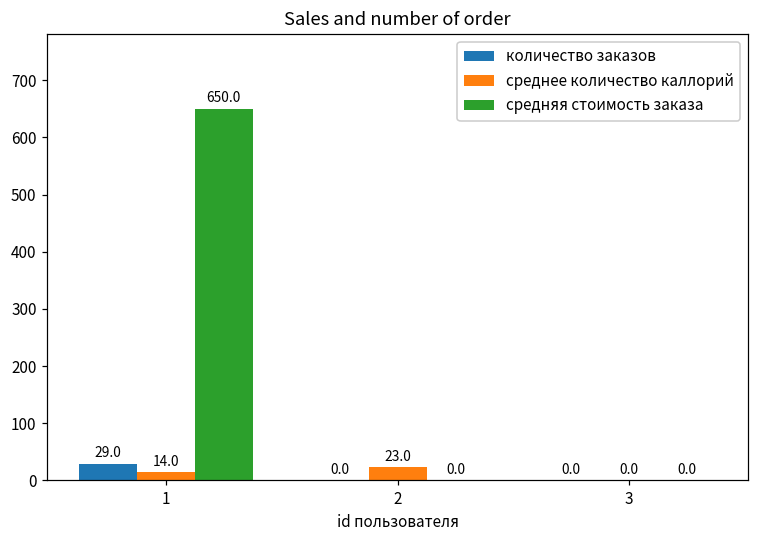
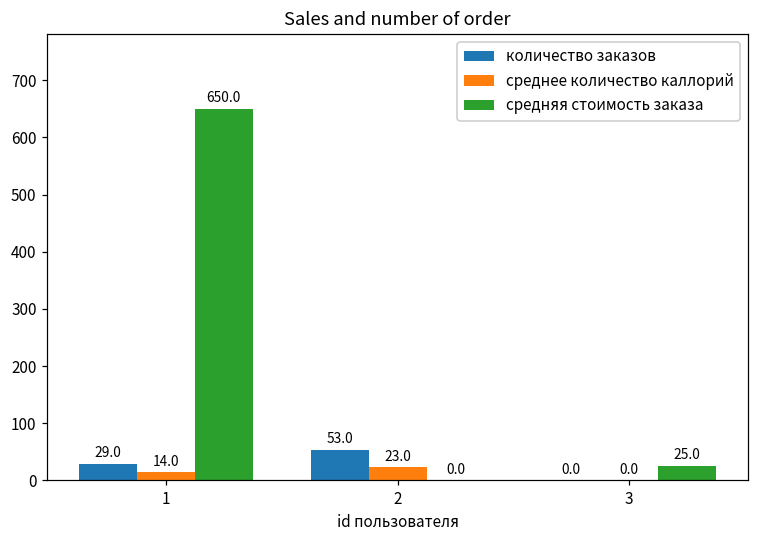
количество заказов, 2: 0.0 -> 53.0
средняя стоимость заказа, 3: 0.0 -> 25.0
